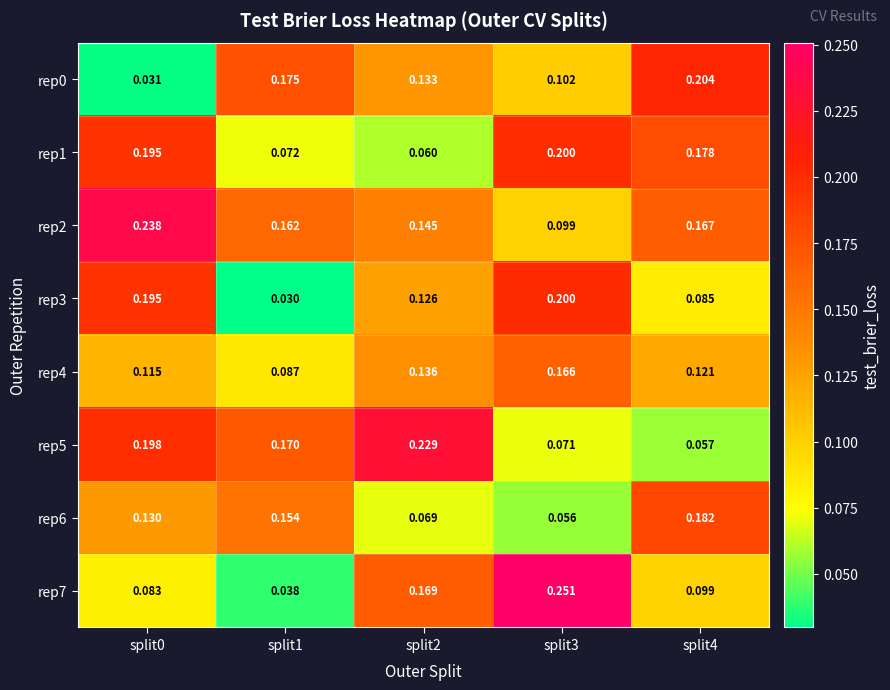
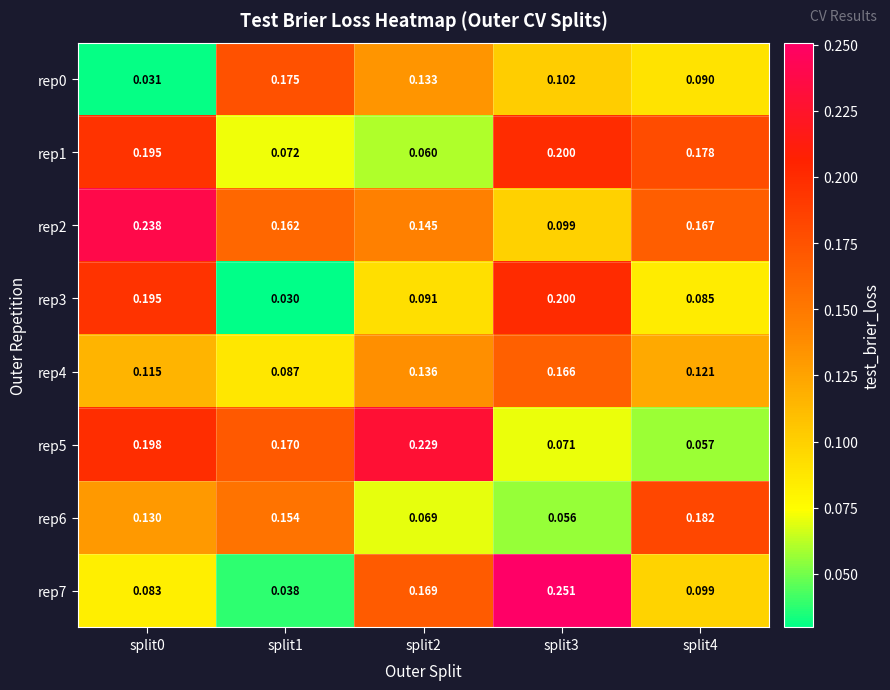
rep0, split4: 0.204 -> 0.090
rep3, split2: 0.126 -> 0.091
